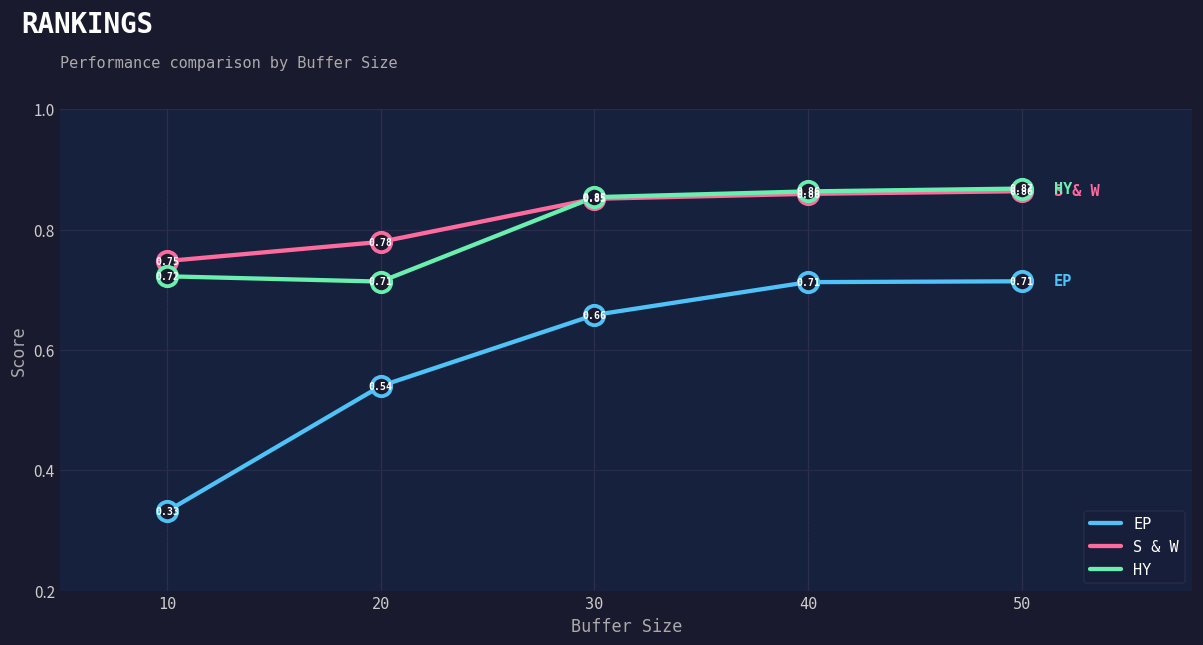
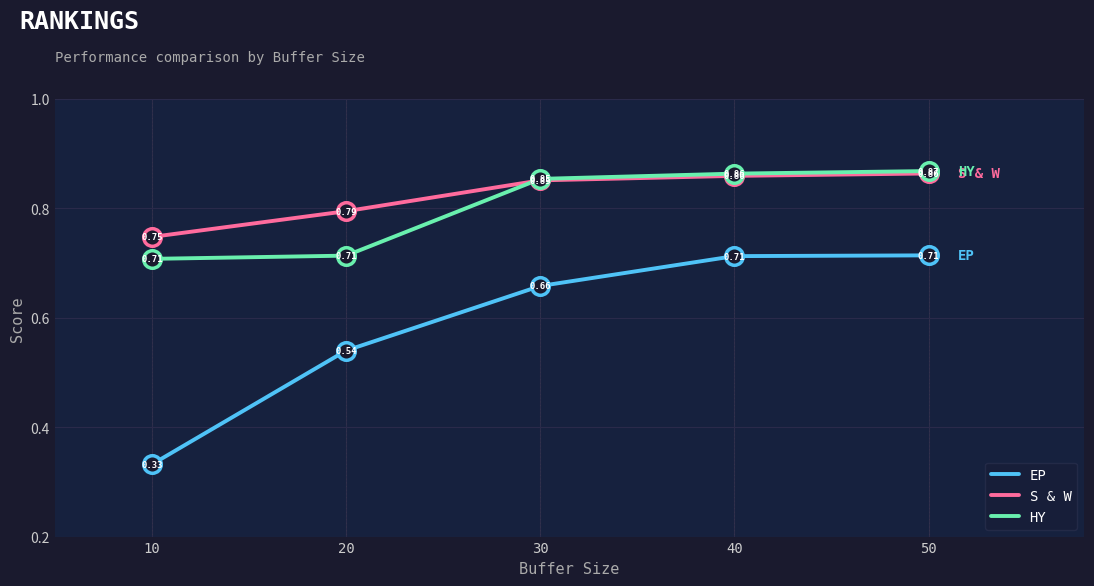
HY, 10: 0.72 -> 0.71
S & W, 20: 0.78 -> 0.79
